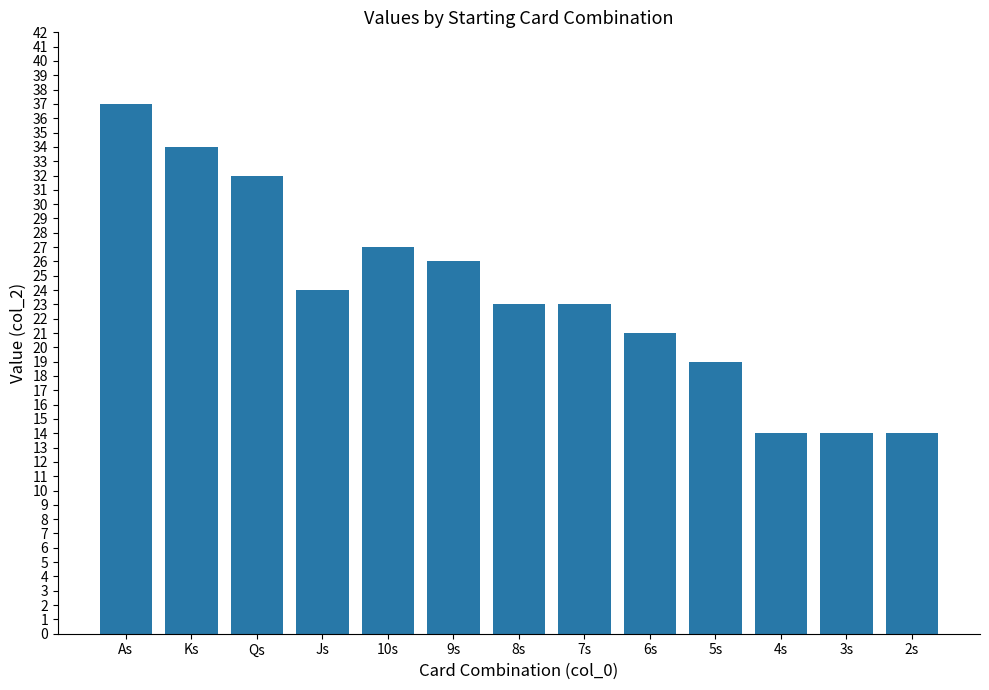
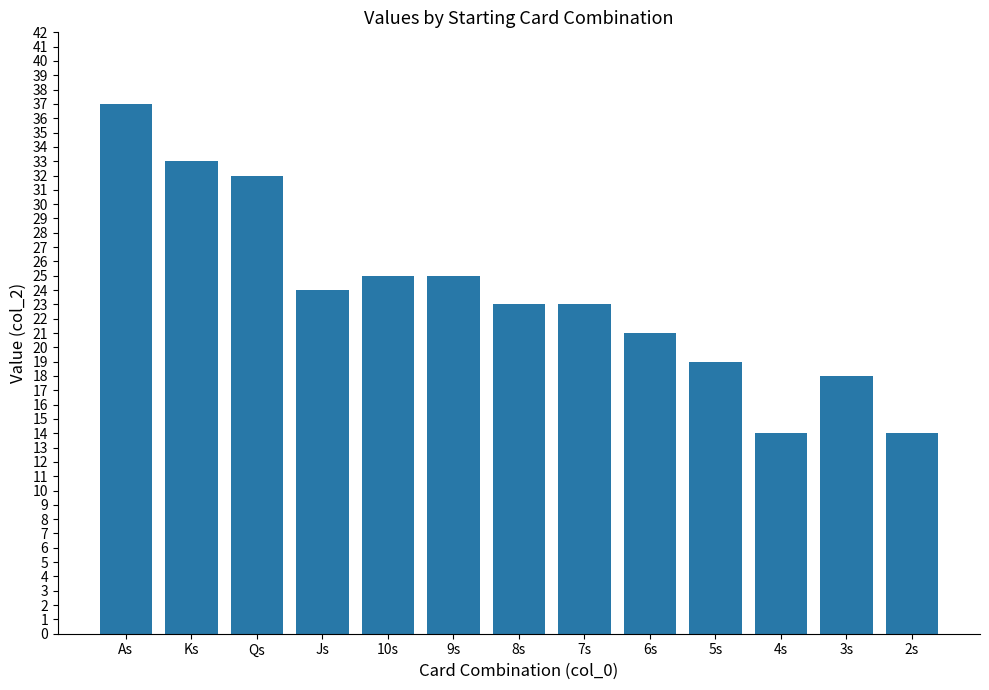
Ks: 34 -> 33
10s: 27 -> 25
9s: 26 -> 25
3s: 14 -> 18
